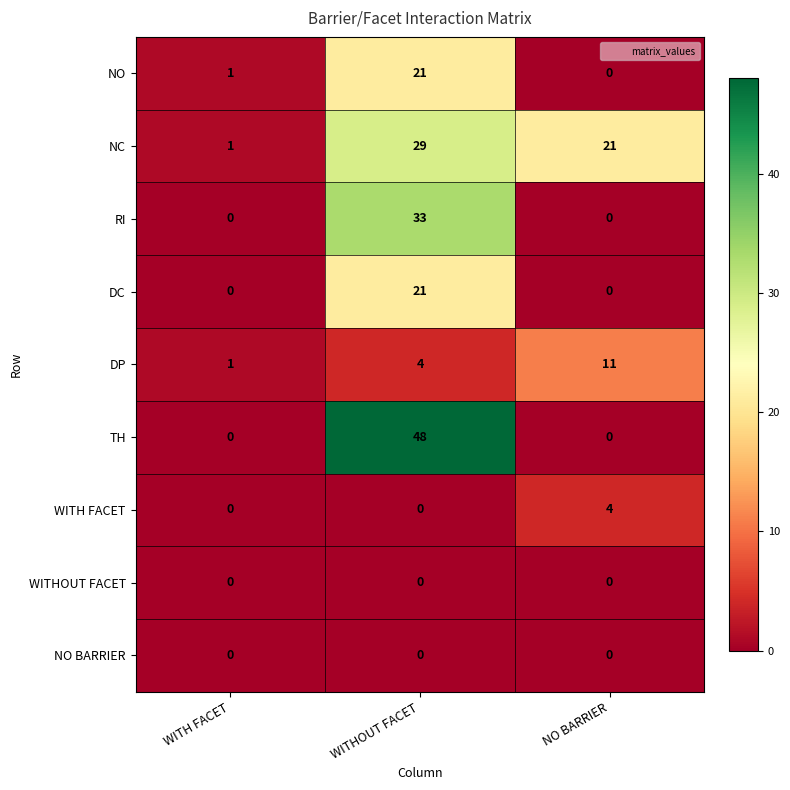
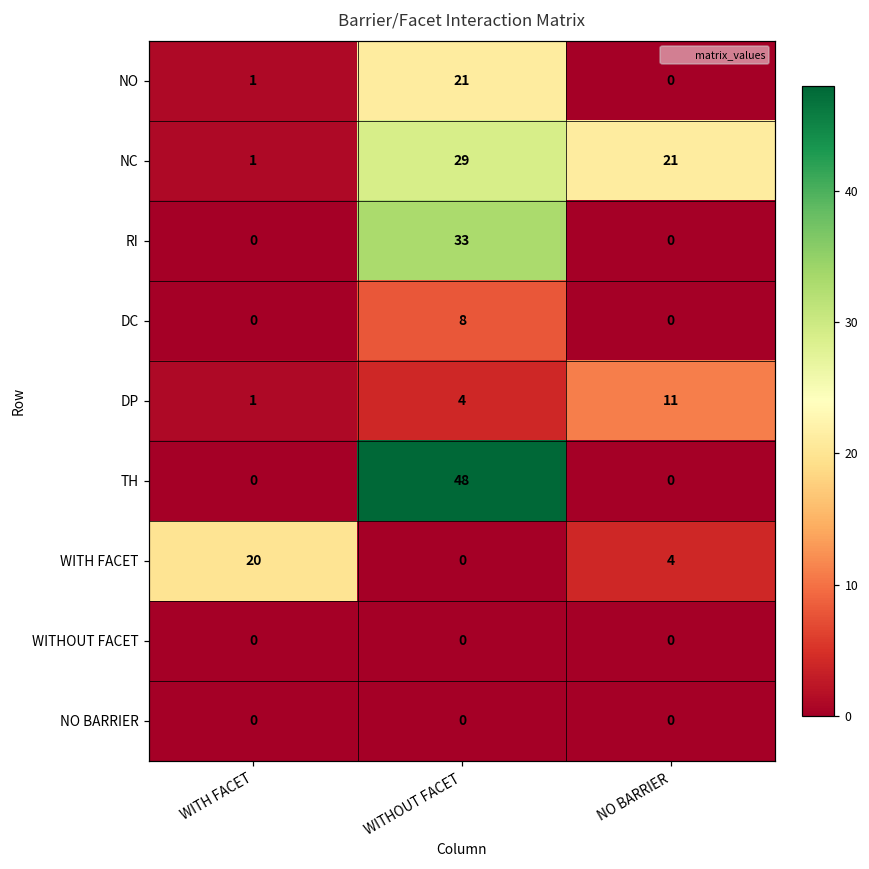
DC, WITHOUT FACET: 21 -> 8
WITH FACET, WITH FACET: 0 -> 20
